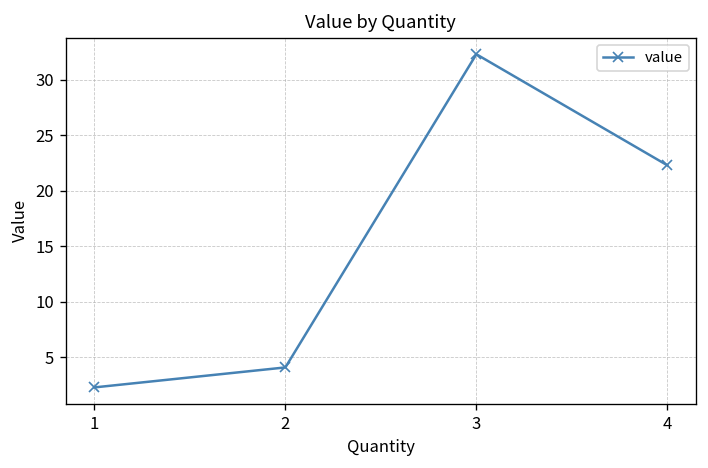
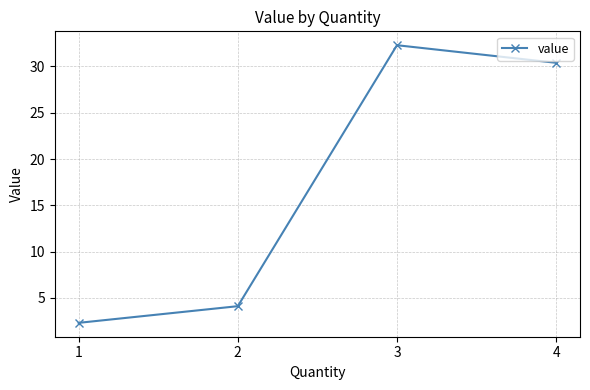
4: 22 -> 30
